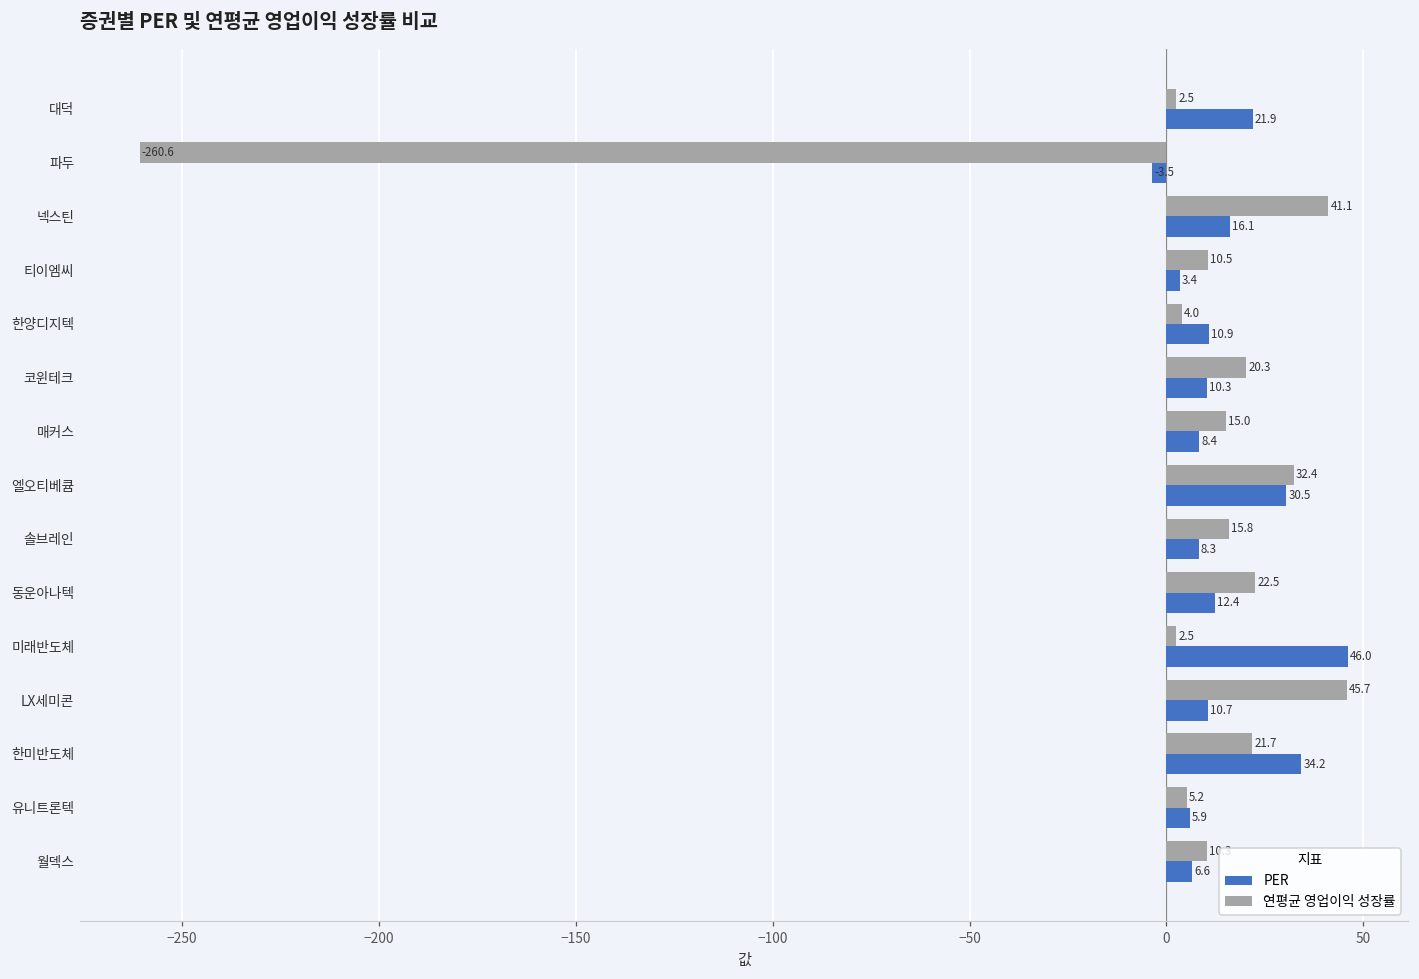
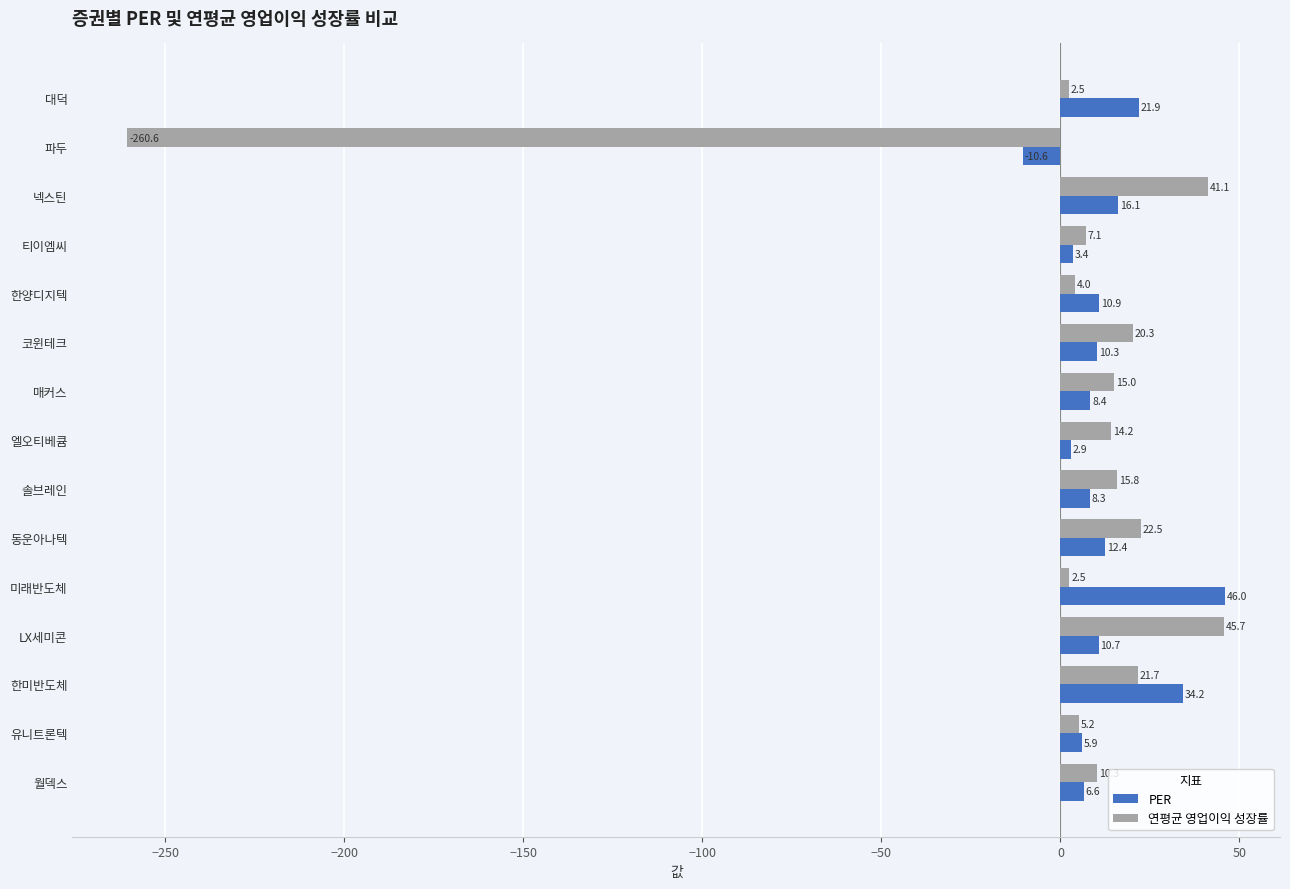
PER, 파두: -3.5 -> -10.6
연평균 영업이익 성장률, 티이엠씨: 10.5 -> 7.1
연평균 영업이익 성장률, 엘오티베큠: 32.4 -> 14.2
PER, 엘오티베큠: 30.5 -> 2.9
